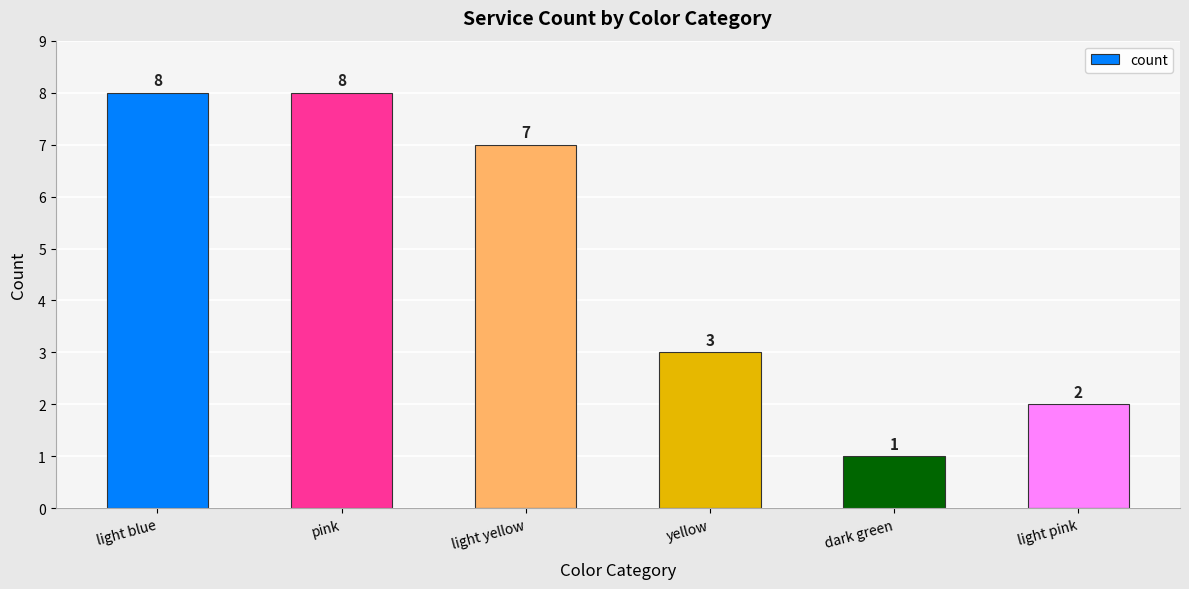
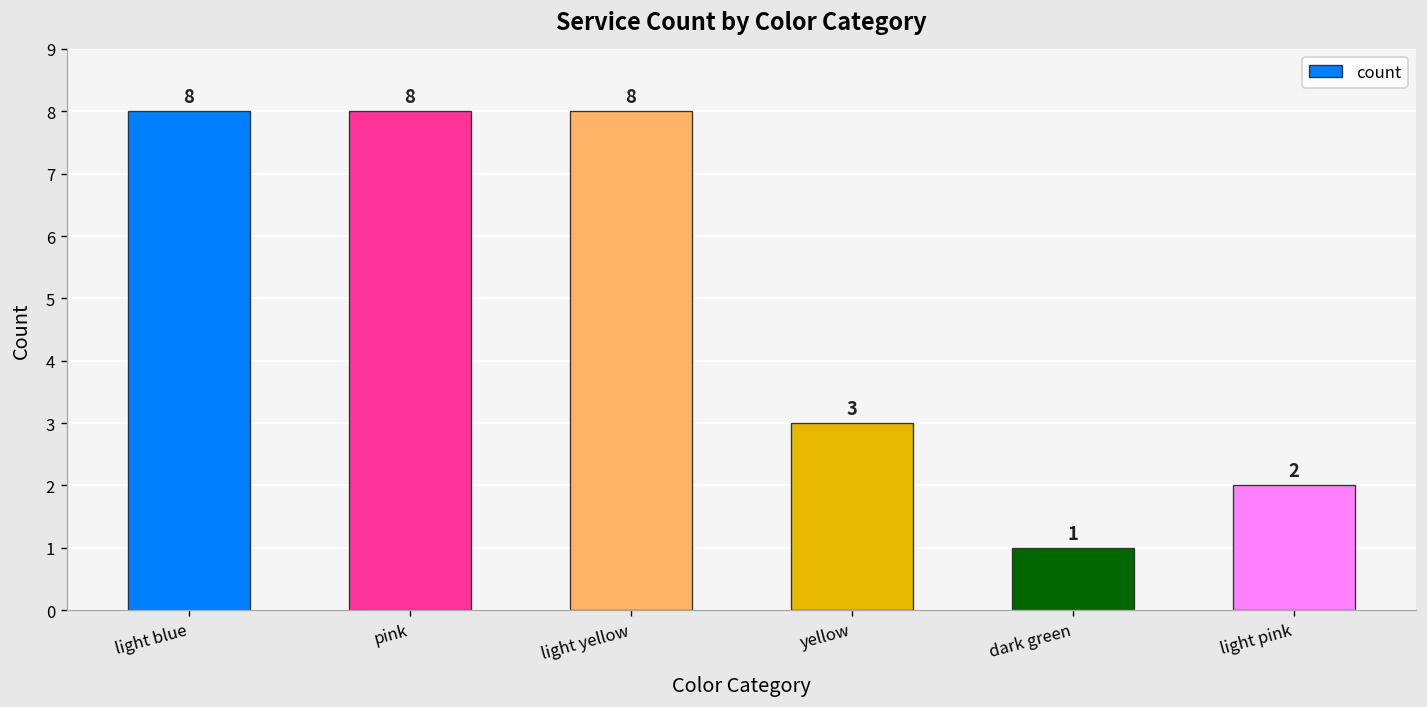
light yellow: 7 -> 8
